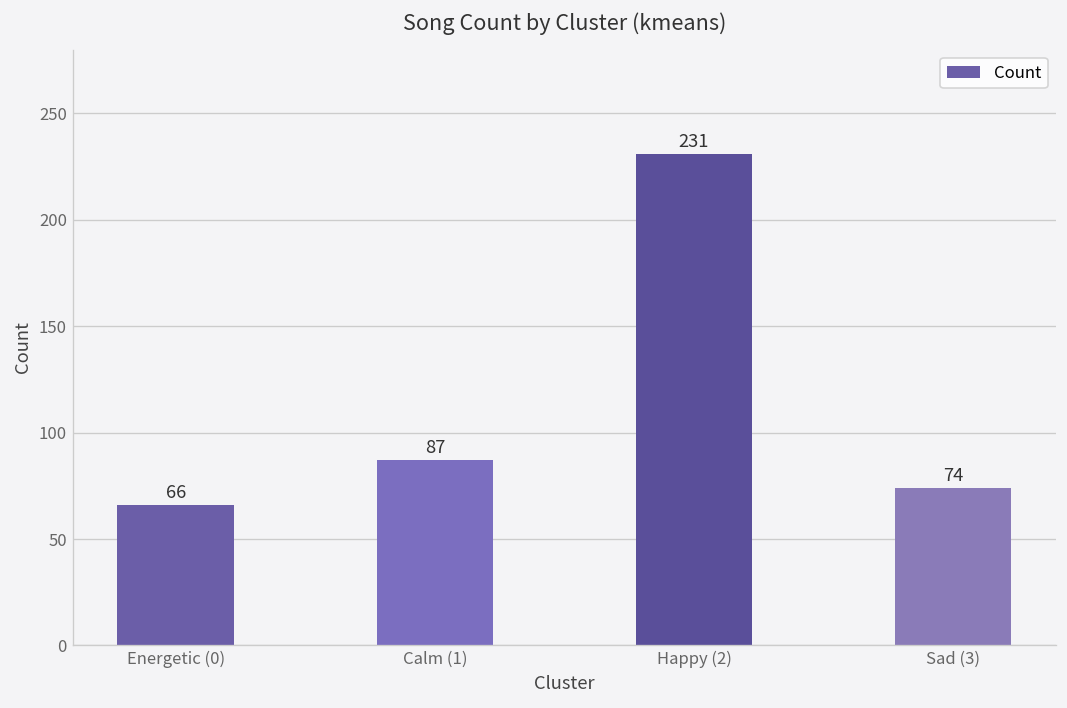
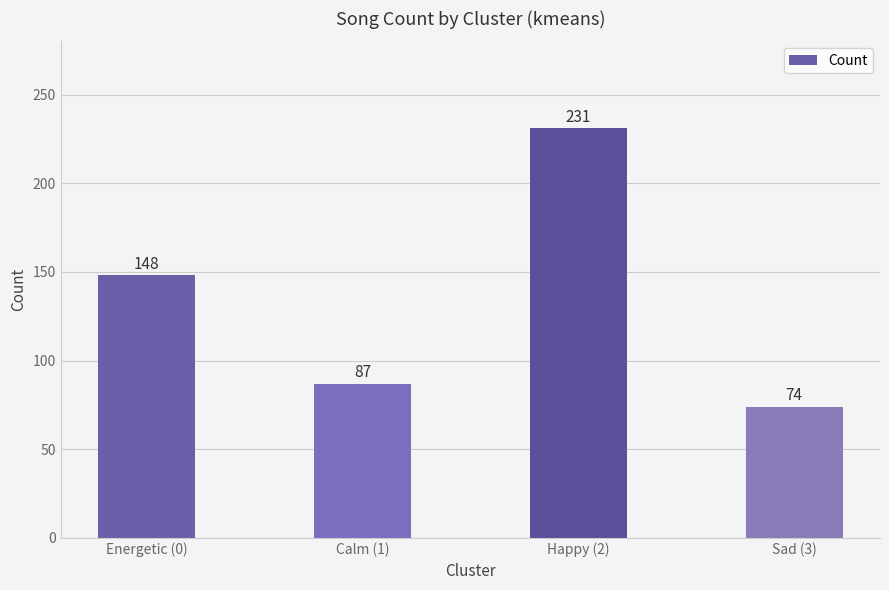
Energetic (0): 66 -> 148
